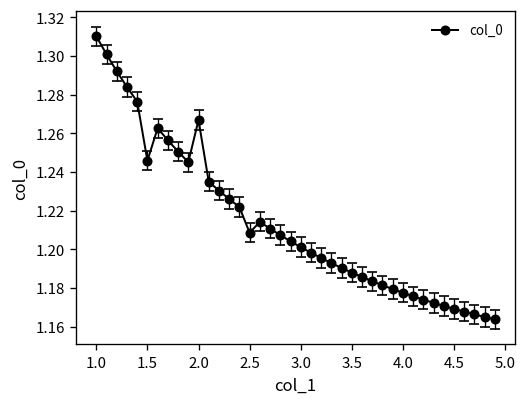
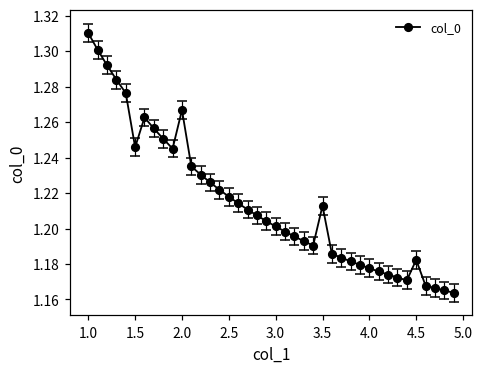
col_0, 2.5: 1.209 -> 1.218
col_0, 3.5: 1.188 -> 1.213
col_0, 4.5: 1.169 -> 1.182
